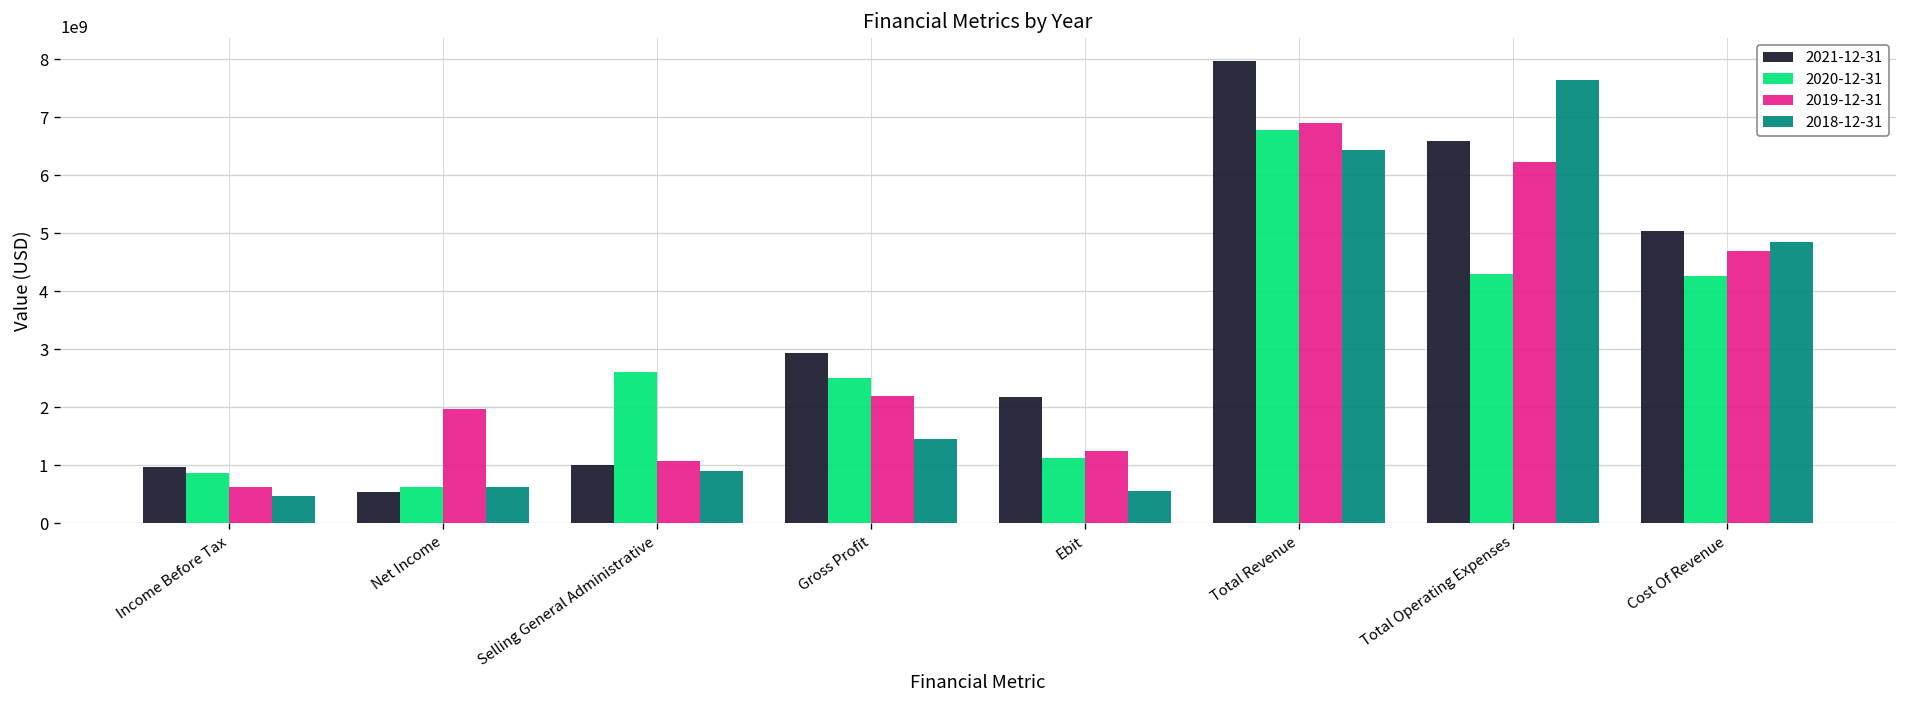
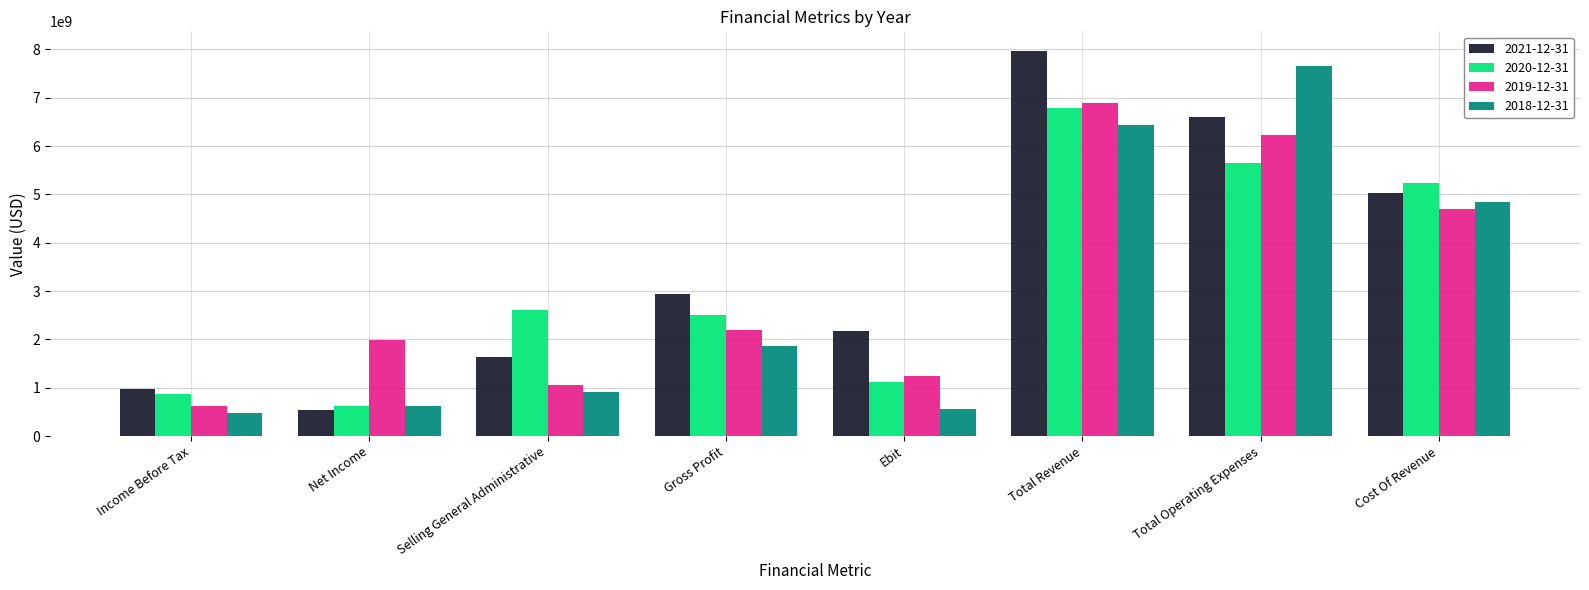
2021-12-31, Selling General Administrative: 1000000000 -> 1600000000
2018-12-31, Gross Profit: 1500000000 -> 1900000000
2020-12-31, Total Operating Expenses: 4300000000 -> 5700000000
2020-12-31, Cost Of Revenue: 4300000000 -> 5200000000
